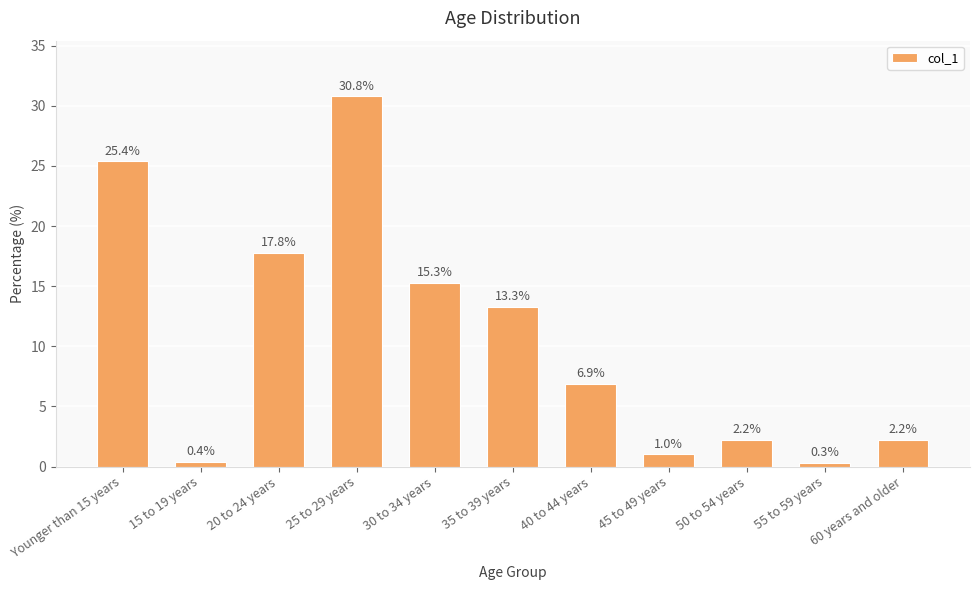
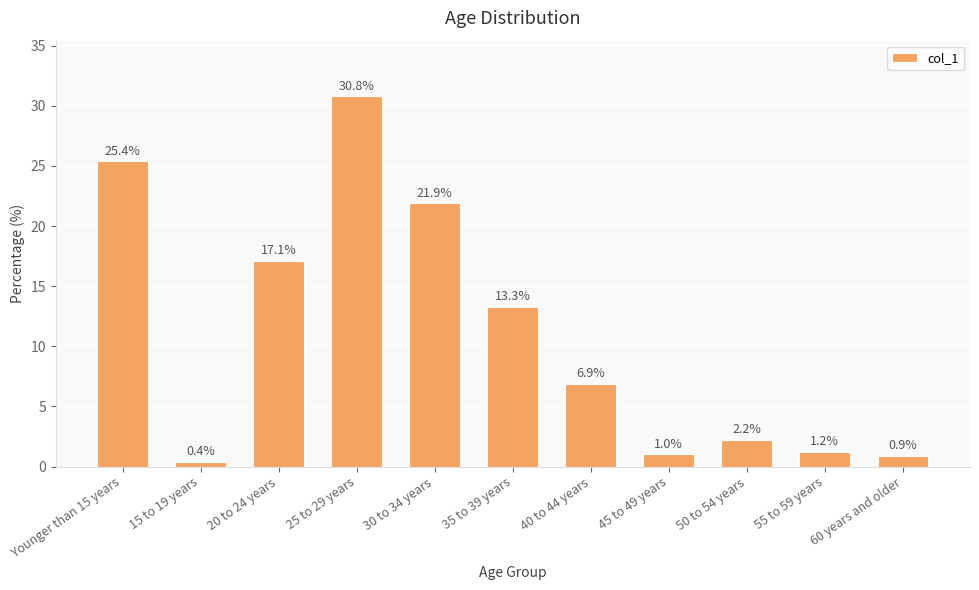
20 to 24 years: 17.8% -> 17.1%
30 to 34 years: 15.3% -> 21.9%
55 to 59 years: 0.3% -> 1.2%
60 years and older: 2.2% -> 0.9%
